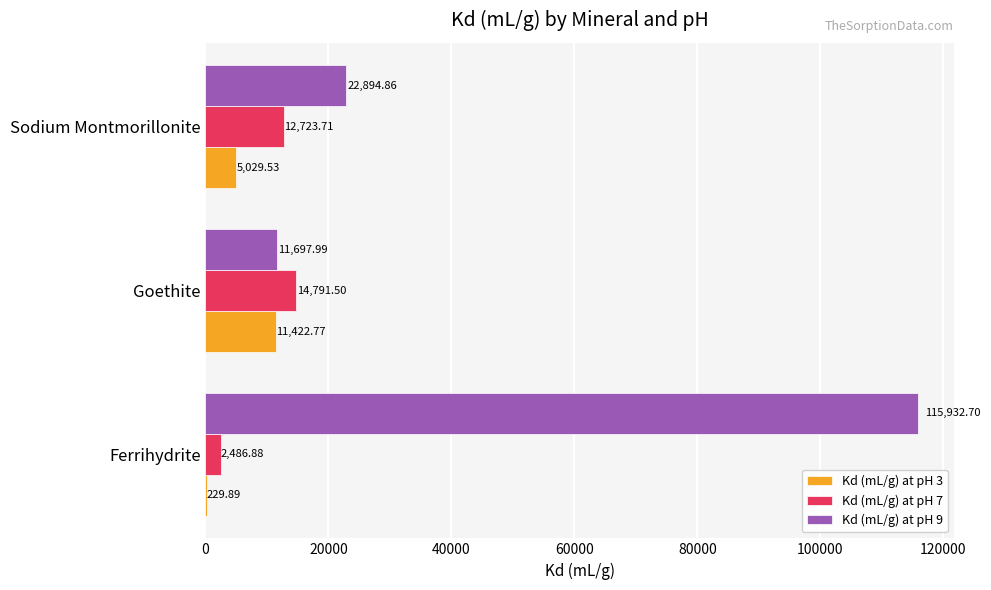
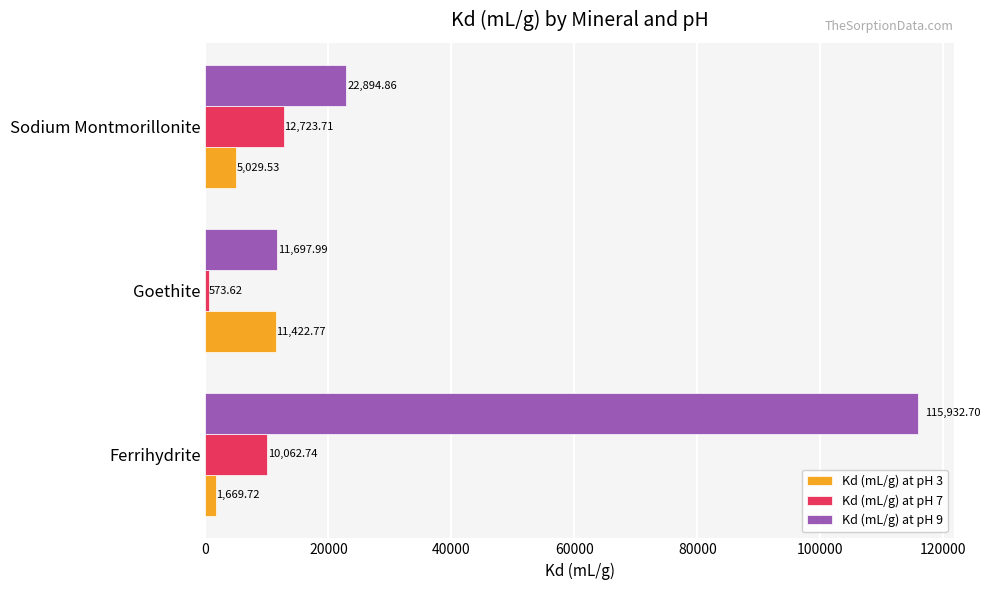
Kd (mL/g) at pH 7, Goethite: 14,791.50 -> 573.62
Kd (mL/g) at pH 7, Ferrihydrite: 2,486.88 -> 10,062.74
Kd (mL/g) at pH 3, Ferrihydrite: 229.89 -> 1,669.72
